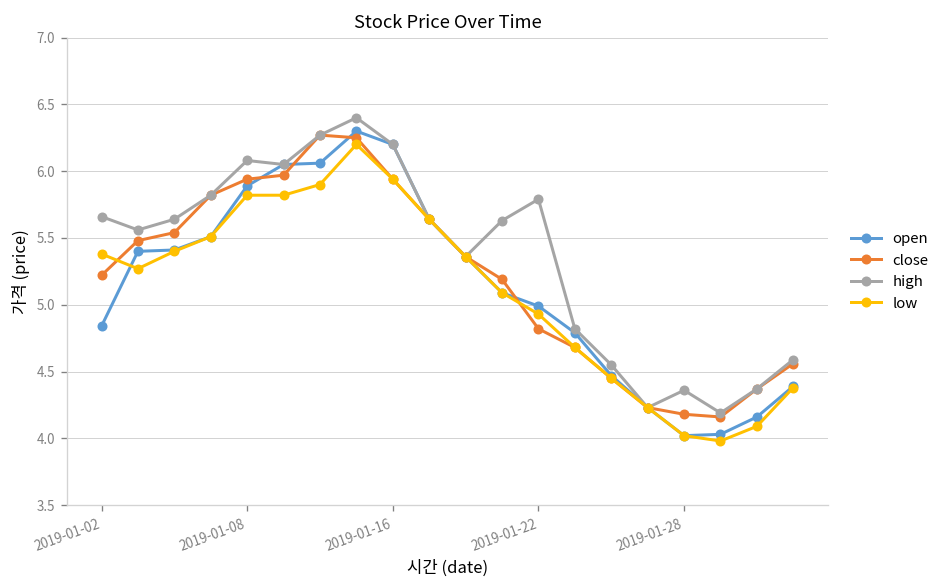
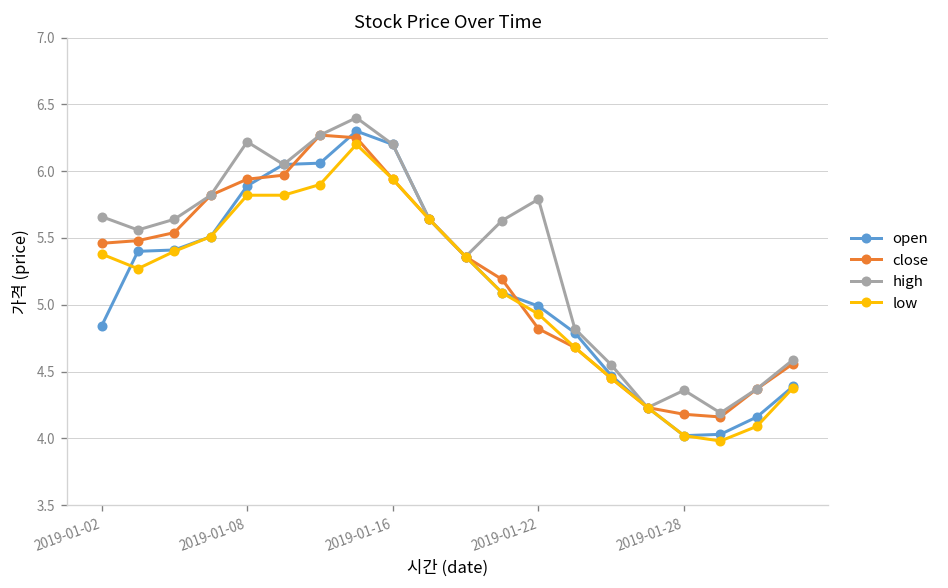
close, 2019-01-02: 5.22 -> 5.46
high, 2019-01-08: 6.08 -> 6.22
